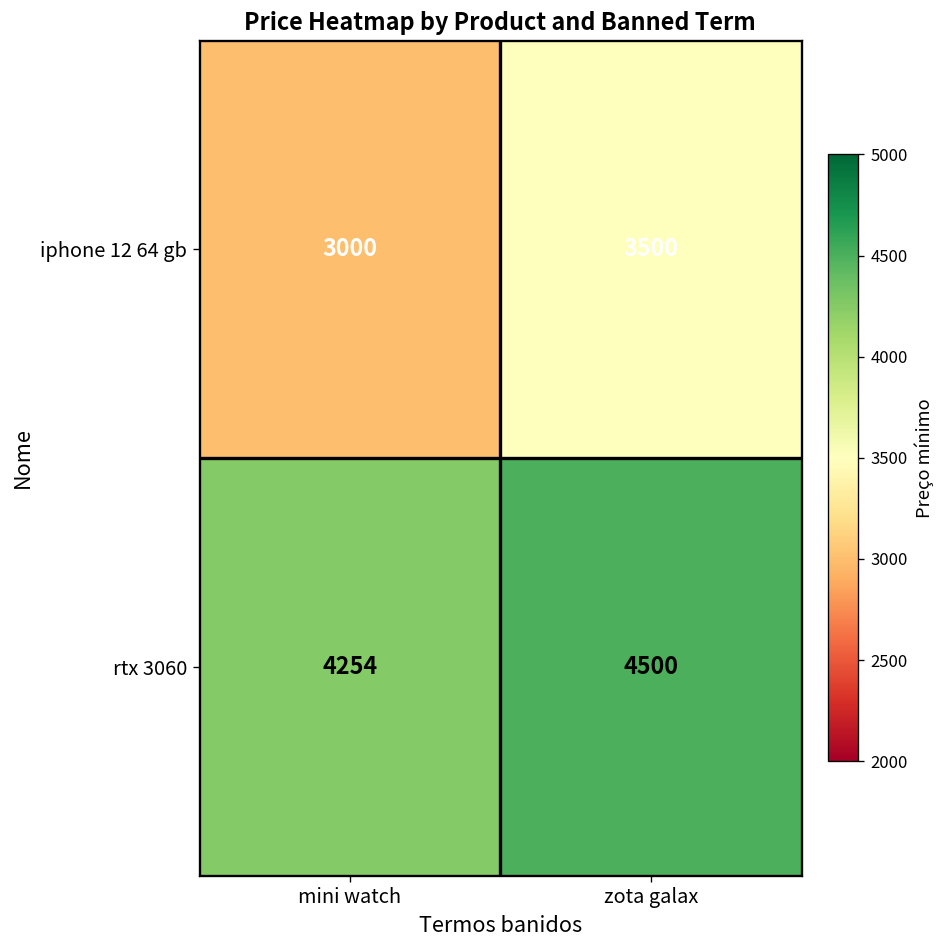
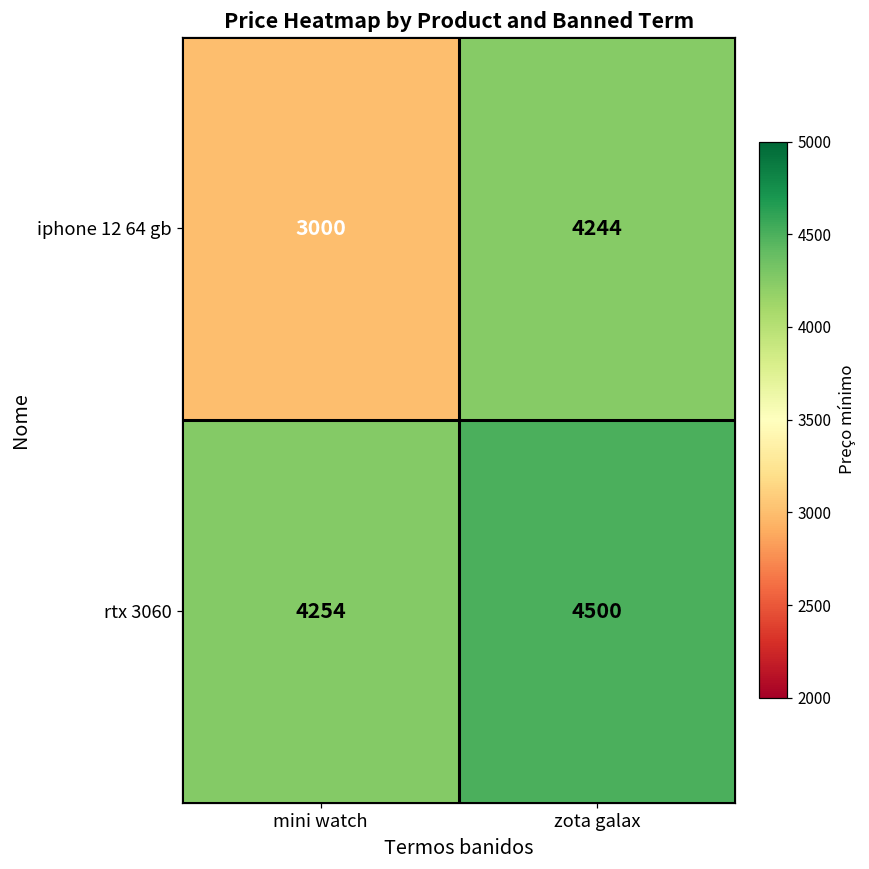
iphone 12 64 gb, zota galax: 3500 -> 4244
